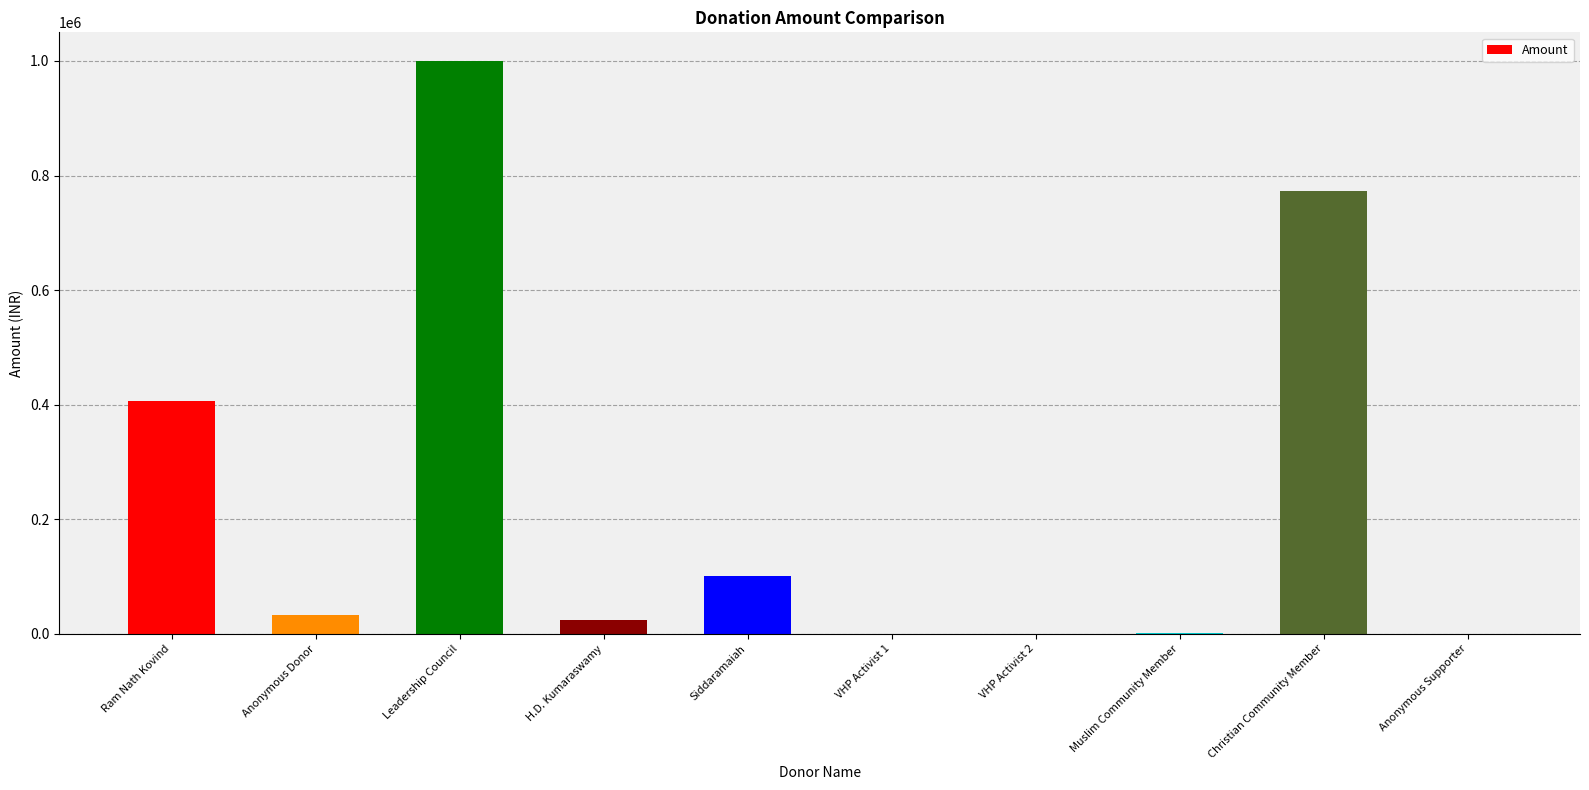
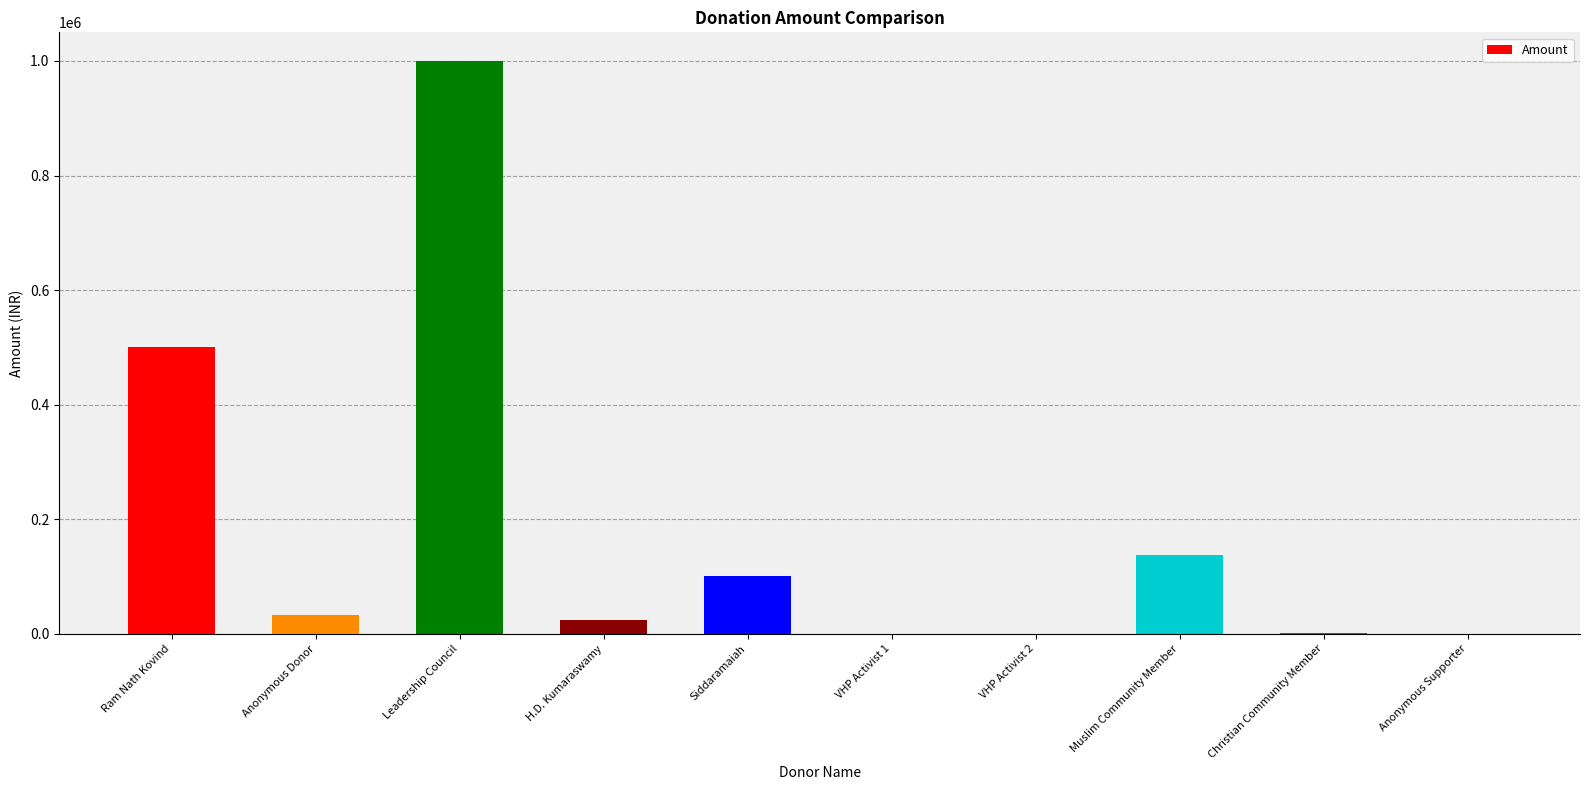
Ram Nath Kovind: 410000 -> 500000
Muslim Community Member: 0 -> 140000
Christian Community Member: 770000 -> 0
